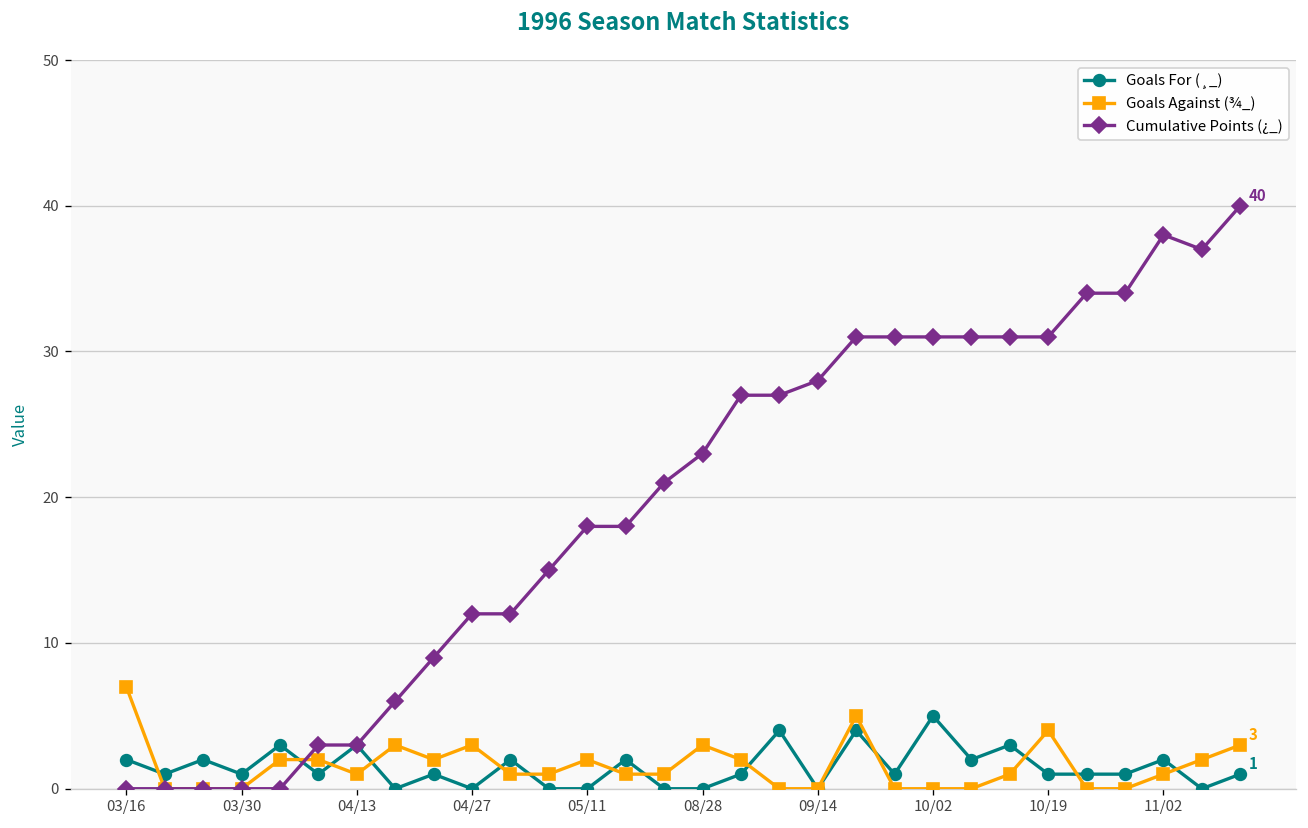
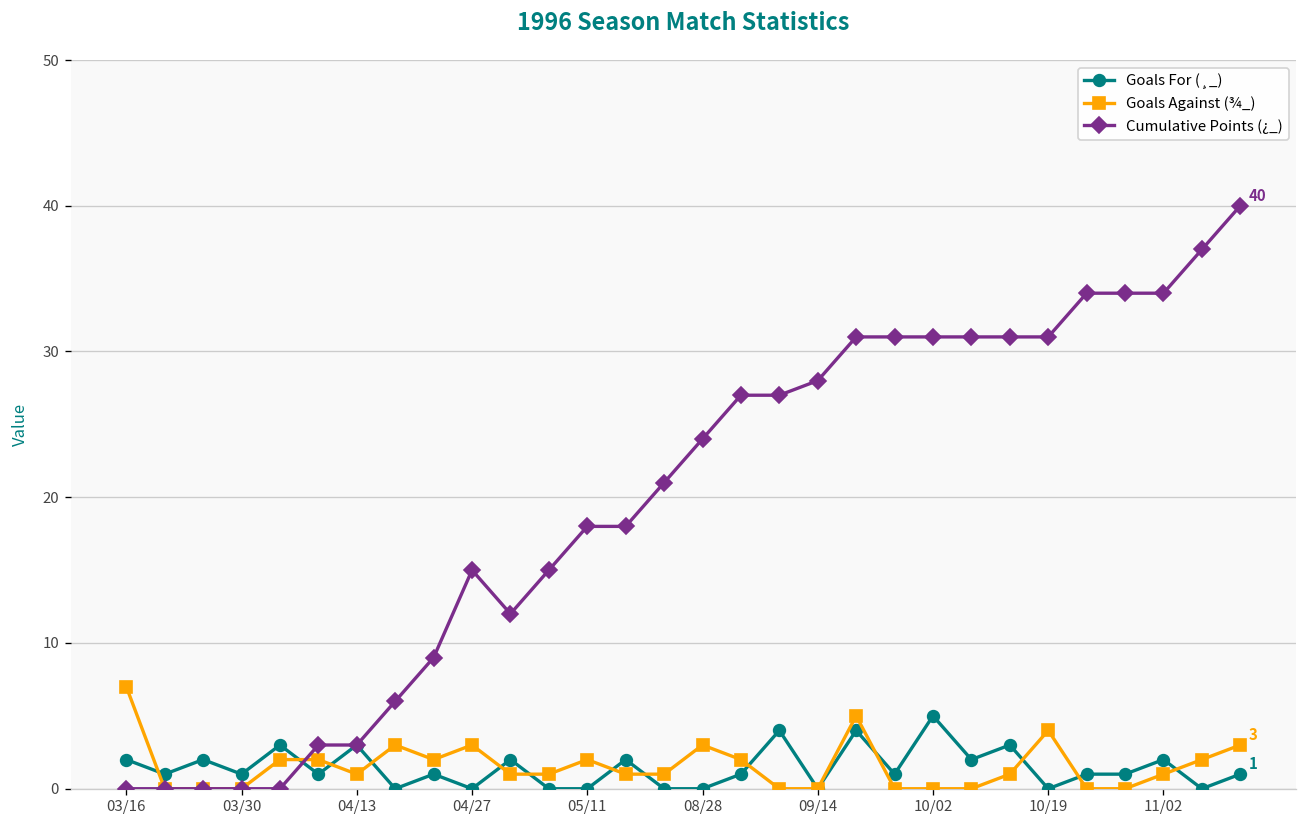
Cumulative Points (¿_), 04/27: 12 -> 15
Cumulative Points (¿_), 08/28: 23 -> 24
Goals For (¸_), 10/19: 1 -> 0
Cumulative Points (¿_), 11/02: 38 -> 34
